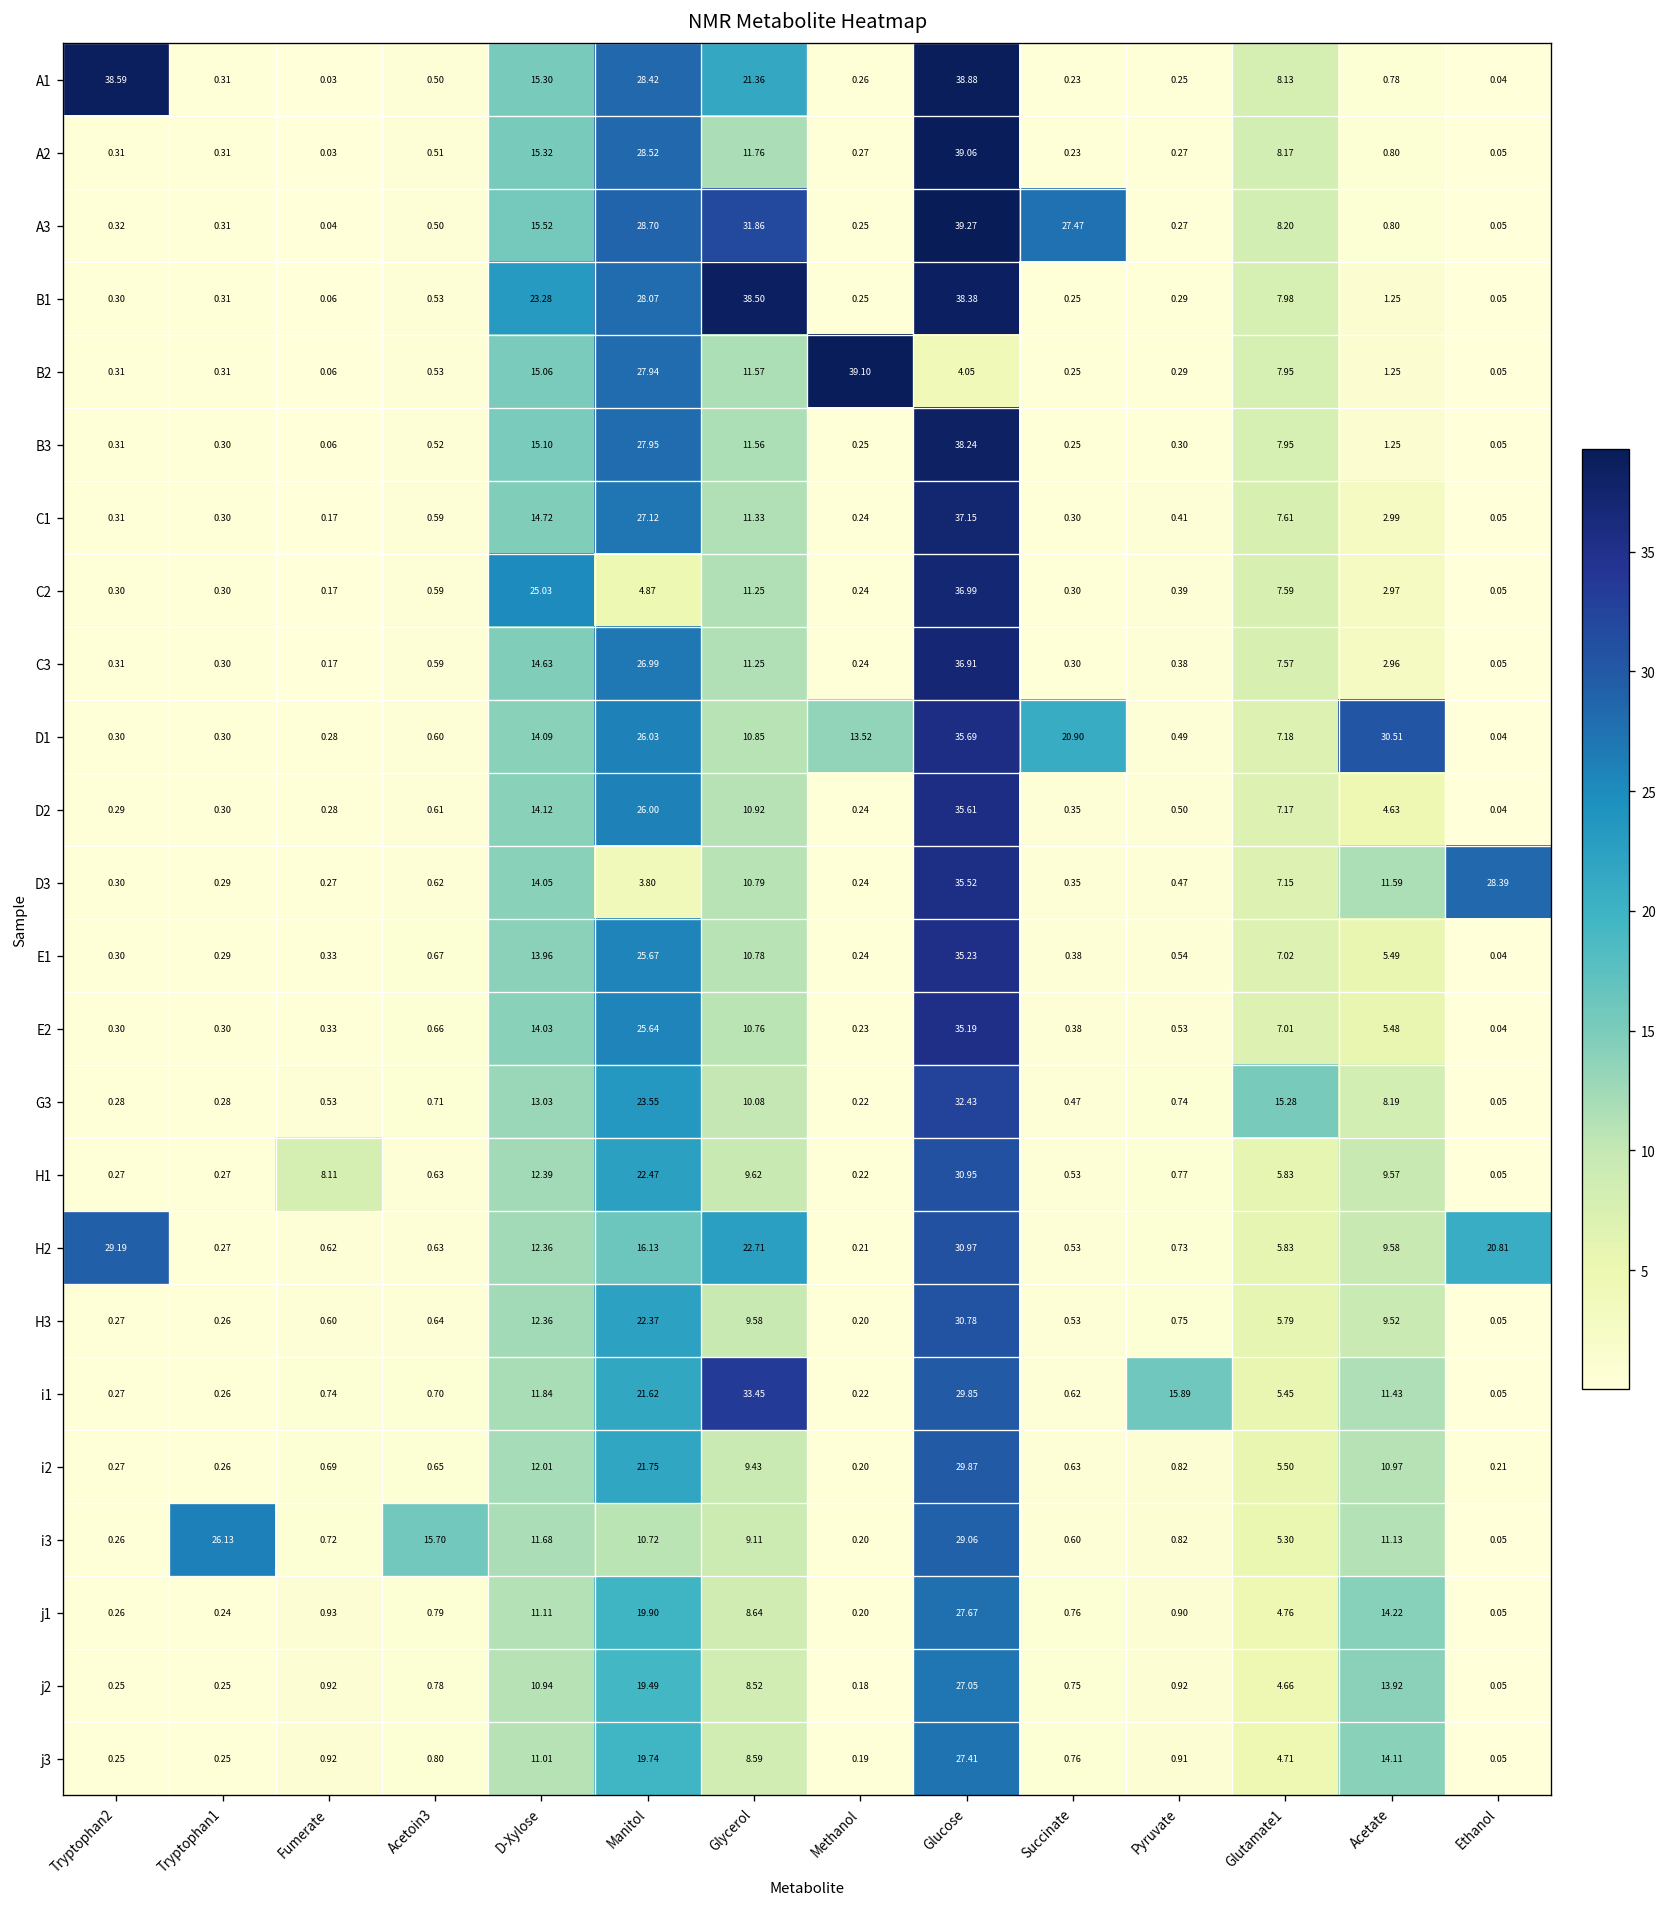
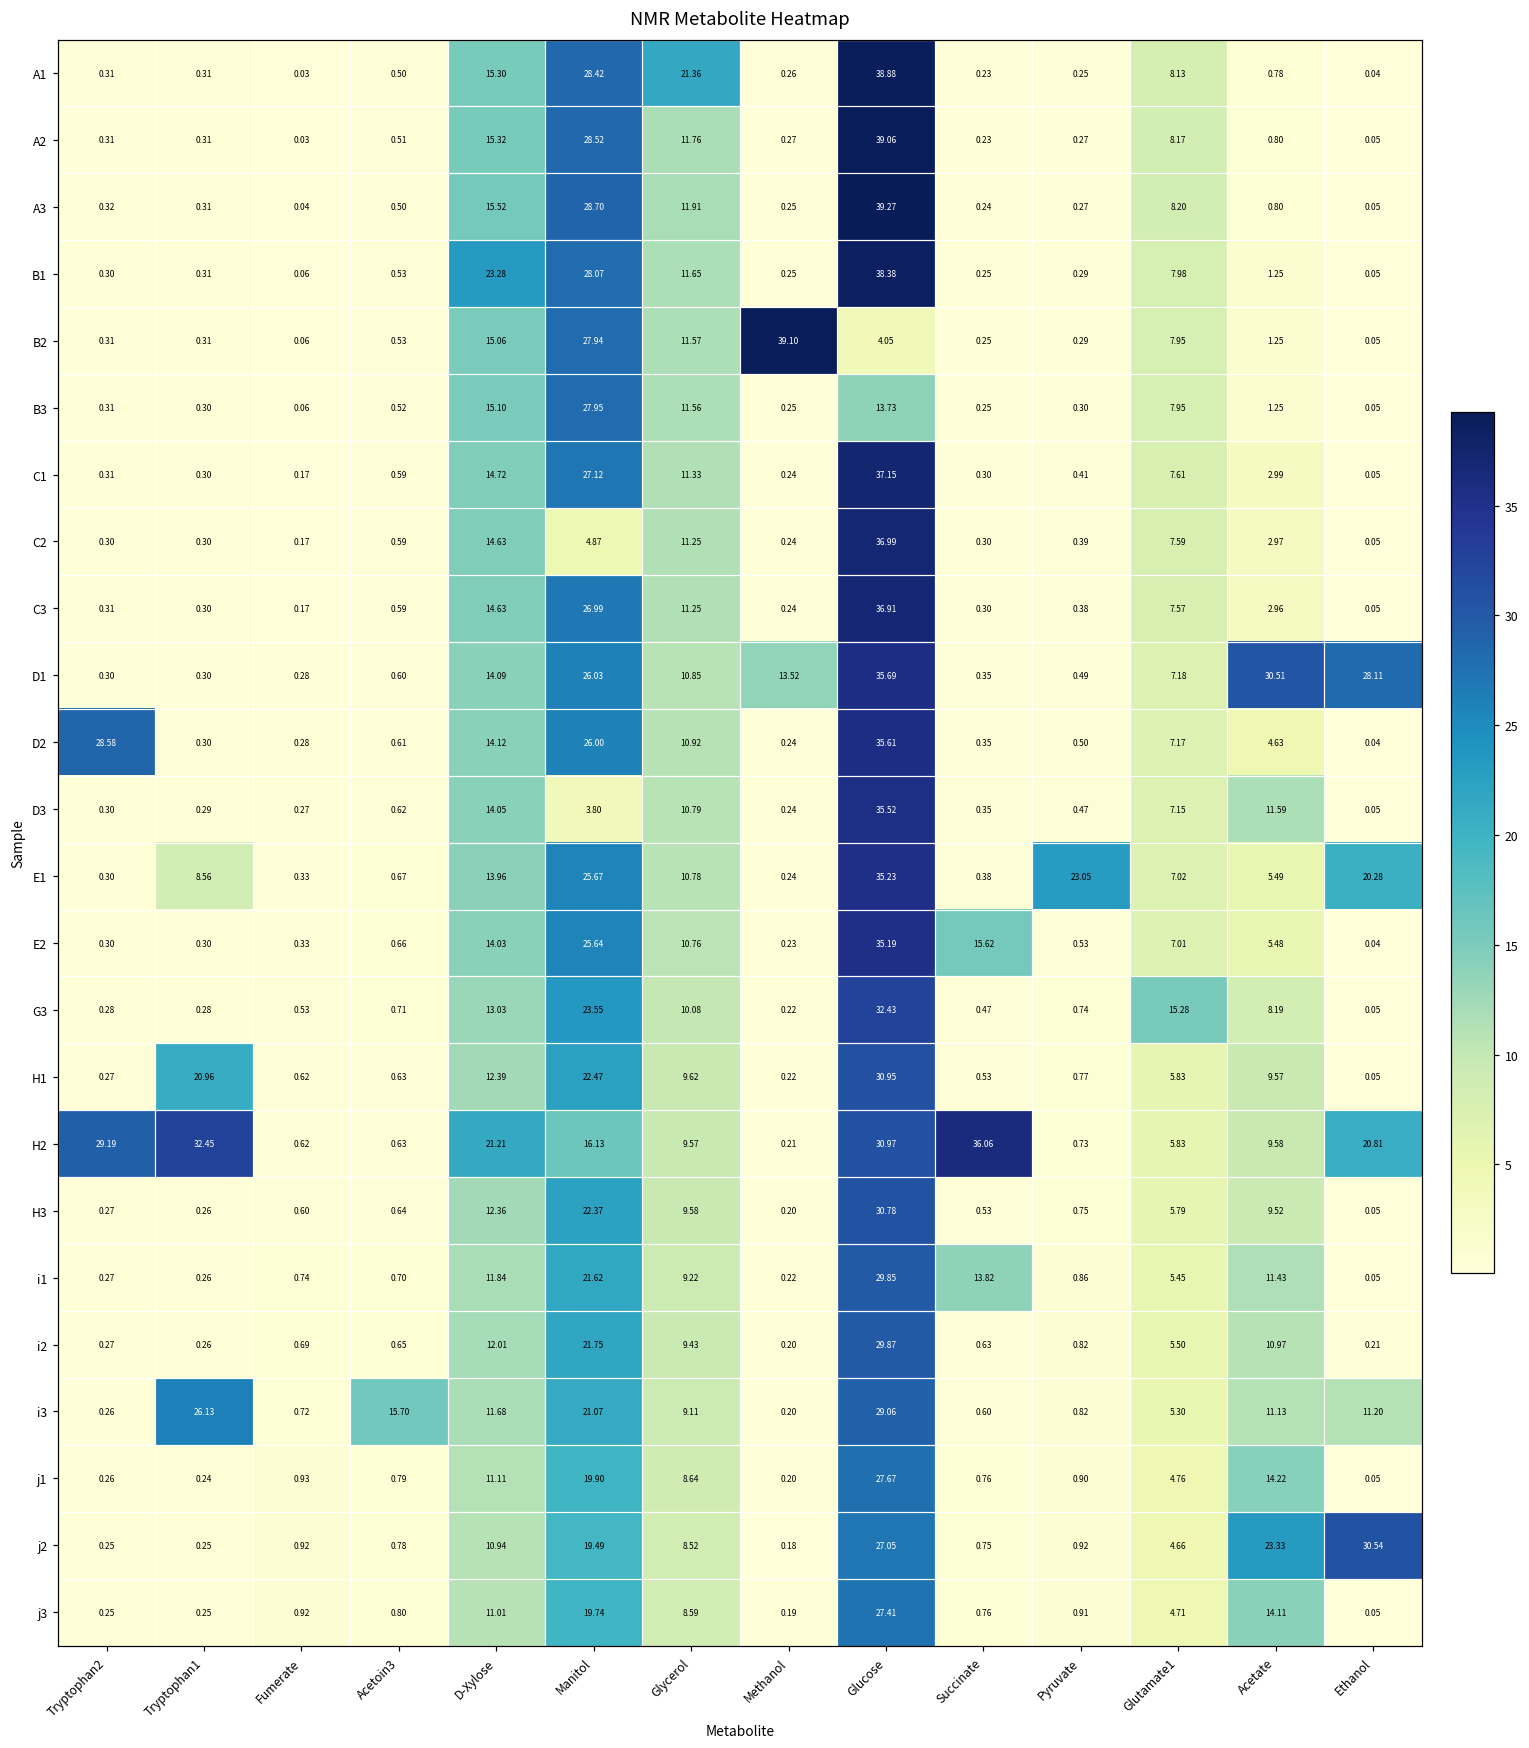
A1, Tryptophan2: 38.59 -> 0.31
A3, Glycerol: 31.86 -> 11.91
A3, Succinate: 27.47 -> 0.24
B1, Glycerol: 38.50 -> 11.65
B3, Glucose: 38.24 -> 13.73
C2, D-Xylose: 25.03 -> 14.63
D1, Succinate: 20.90 -> 0.35
D1, Ethanol: 0.04 -> 28.11
D2, Tryptophan2: 0.29 -> 28.58
D3, Ethanol: 28.39 -> 0.05
E1, Tryptophan1: 0.29 -> 8.56
E1, Pyruvate: 0.54 -> 23.05
E1, Ethanol: 0.04 -> 20.28
E2, Succinate: 0.38 -> 15.62
H1, Tryptophan1: 0.27 -> 20.96
H1, Fumerate: 8.11 -> 0.62
H2, Tryptophan1: 0.27 -> 32.45
H2, D-Xylose: 12.36 -> 21.21
H2, Glycerol: 22.71 -> 9.57
H2, Succinate: 0.53 -> 36.06
i1, Glycerol: 33.45 -> 9.22
i1, Succinate: 0.62 -> 13.82
i1, Pyruvate: 15.89 -> 0.86
i3, Manitol: 10.72 -> 21.07
i3, Ethanol: 0.05 -> 11.20
j2, Acetate: 13.92 -> 23.33
j2, Ethanol: 0.05 -> 30.54
